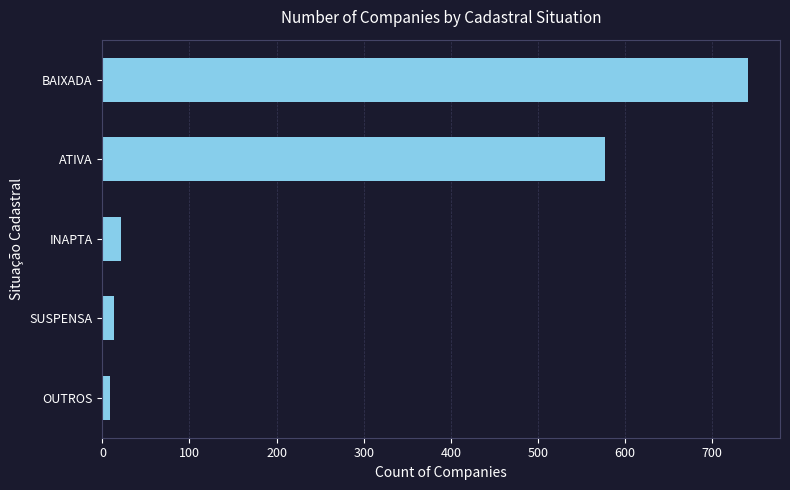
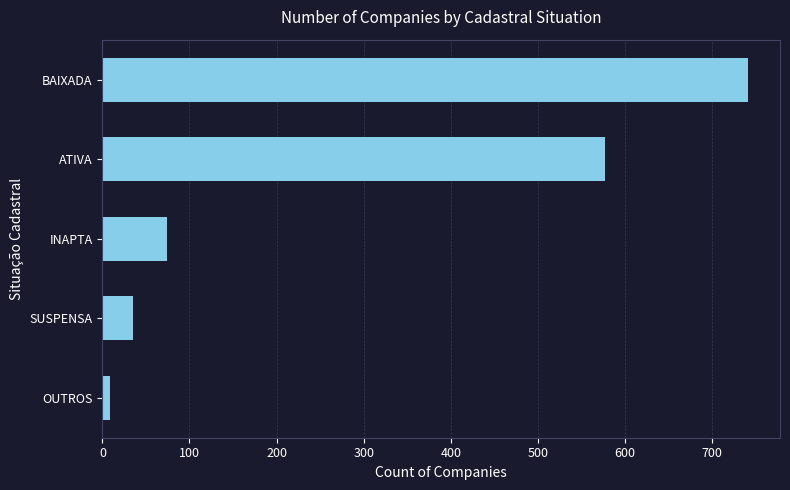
INAPTA: 20 -> 70
SUSPENSA: 10 -> 40
